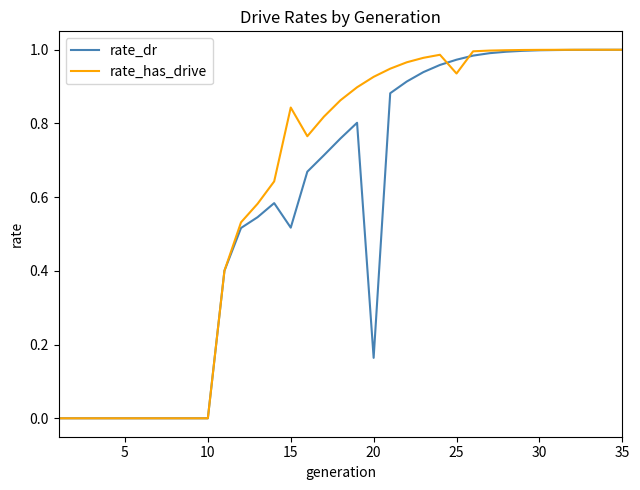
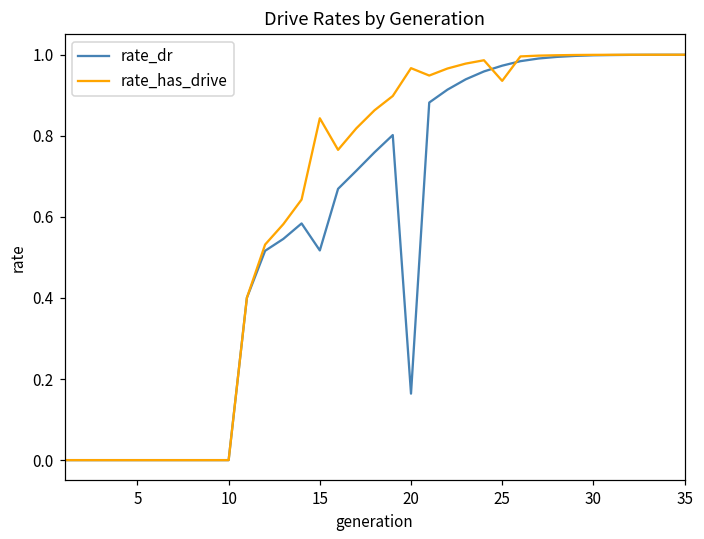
rate_has_drive, 20: 0.93 -> 0.97
